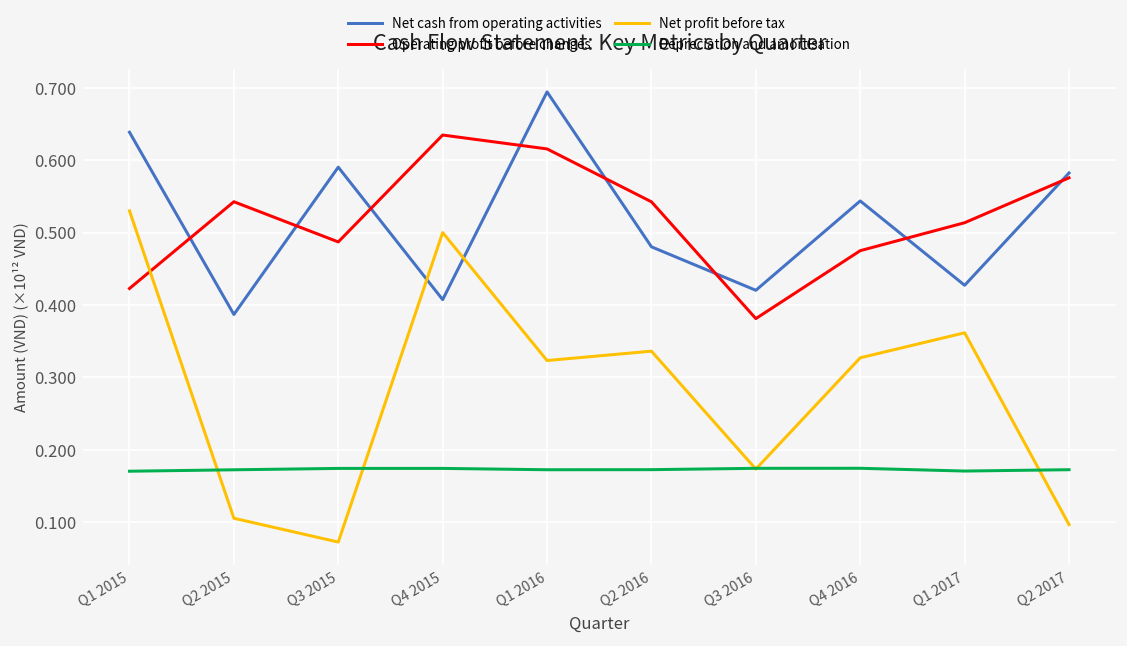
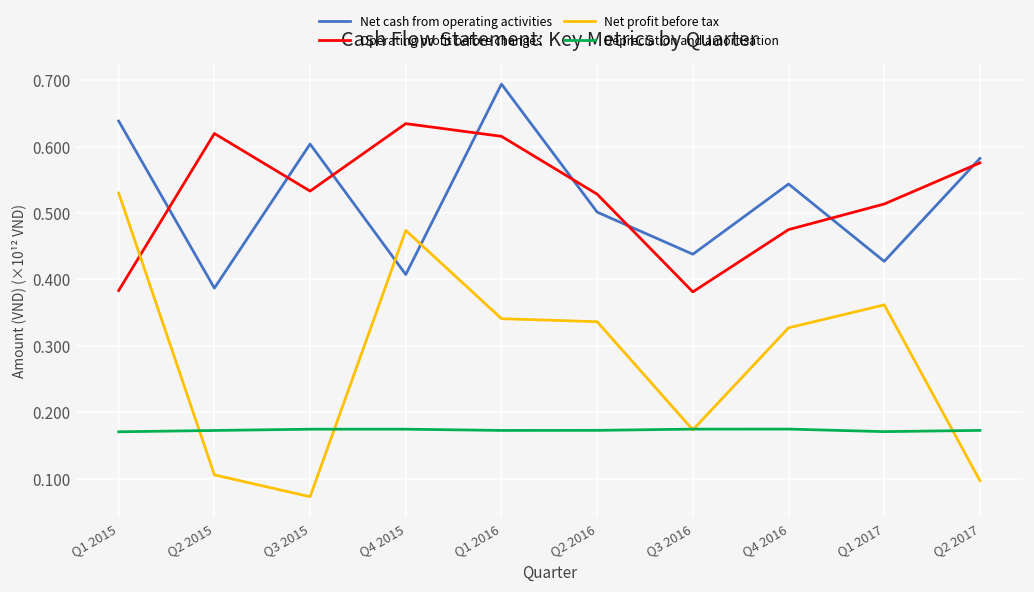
Operating profit before changes, Q1 2015: 0.42 -> 0.38
Operating profit before changes, Q2 2015: 0.54 -> 0.62
Net cash from operating activities, Q3 2015: 0.59 -> 0.60
Operating profit before changes, Q3 2015: 0.49 -> 0.53
Net profit before tax, Q4 2015: 0.50 -> 0.47
Net profit before tax, Q1 2016: 0.32 -> 0.34
Net cash from operating activities, Q2 2016: 0.48 -> 0.50
Operating profit before changes, Q2 2016: 0.54 -> 0.53
Net cash from operating activities, Q3 2016: 0.42 -> 0.44
